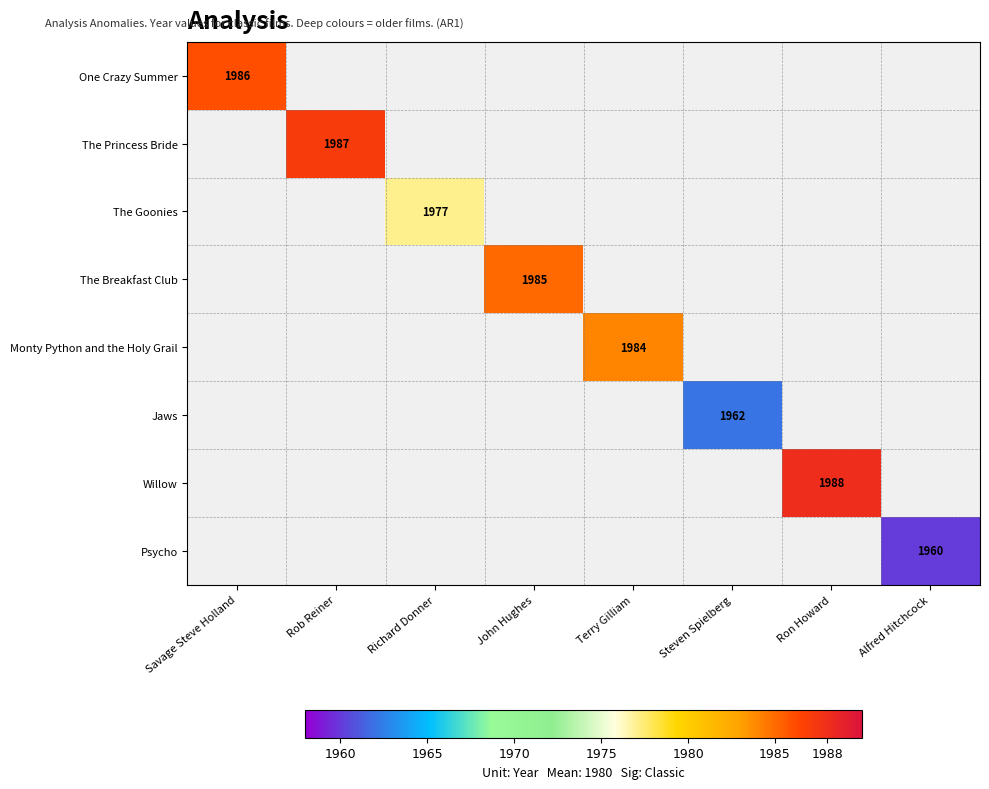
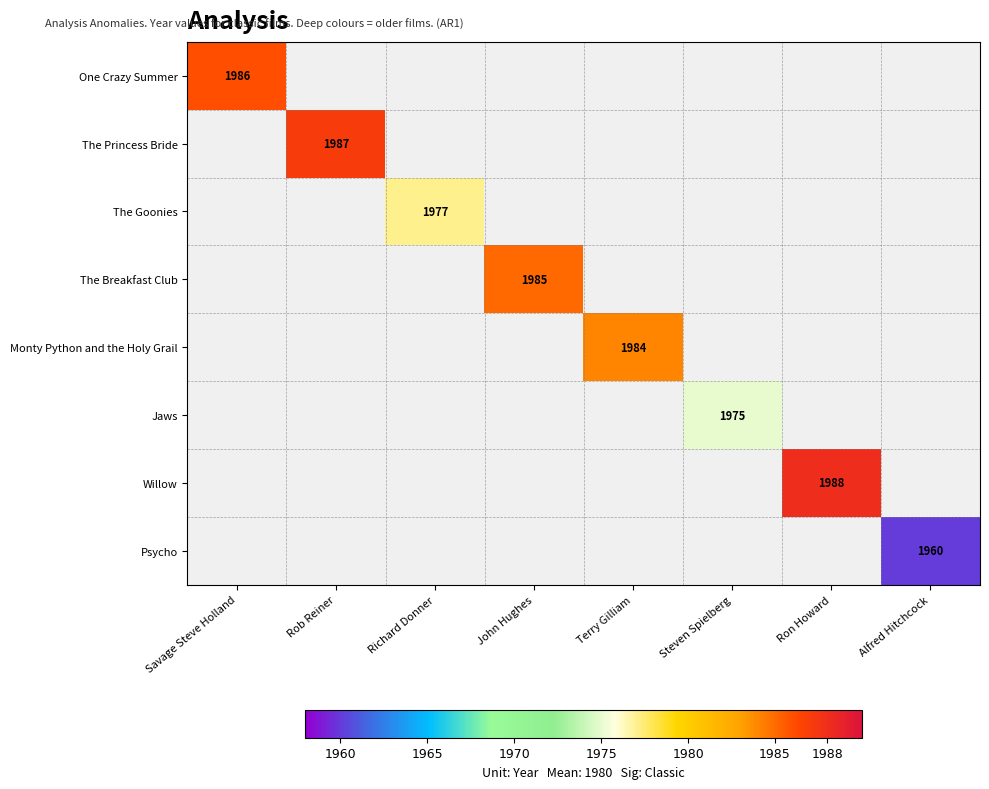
Jaws, Steven Spielberg: 1962 -> 1975
